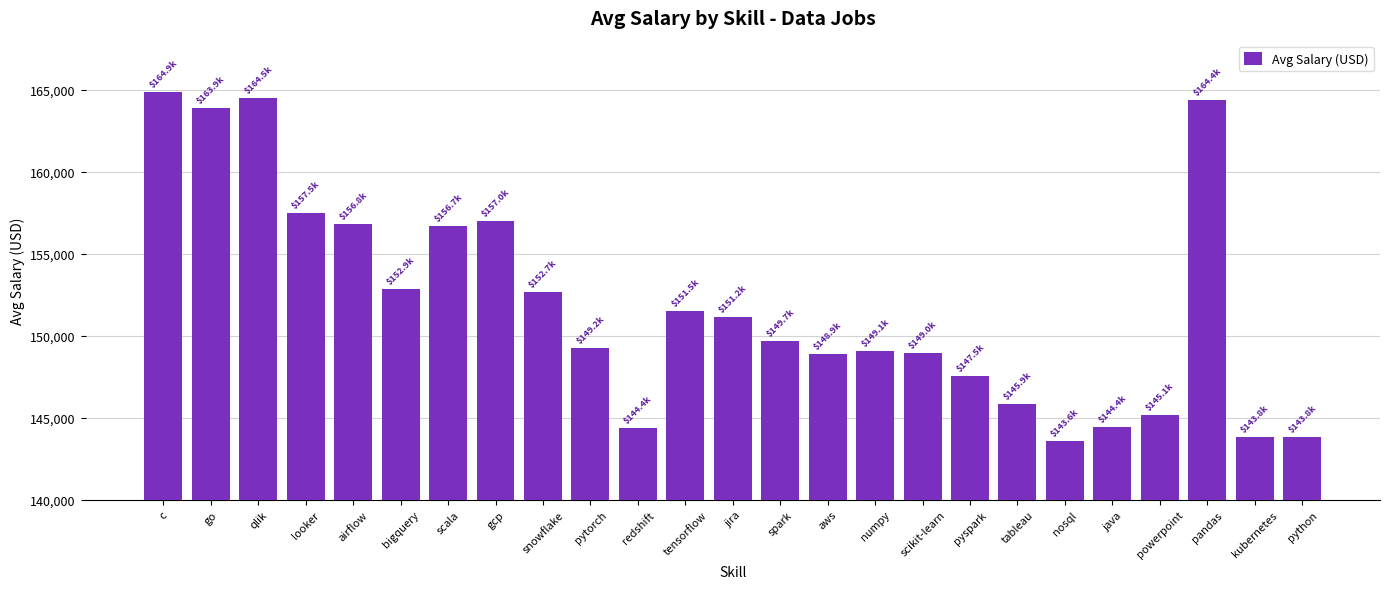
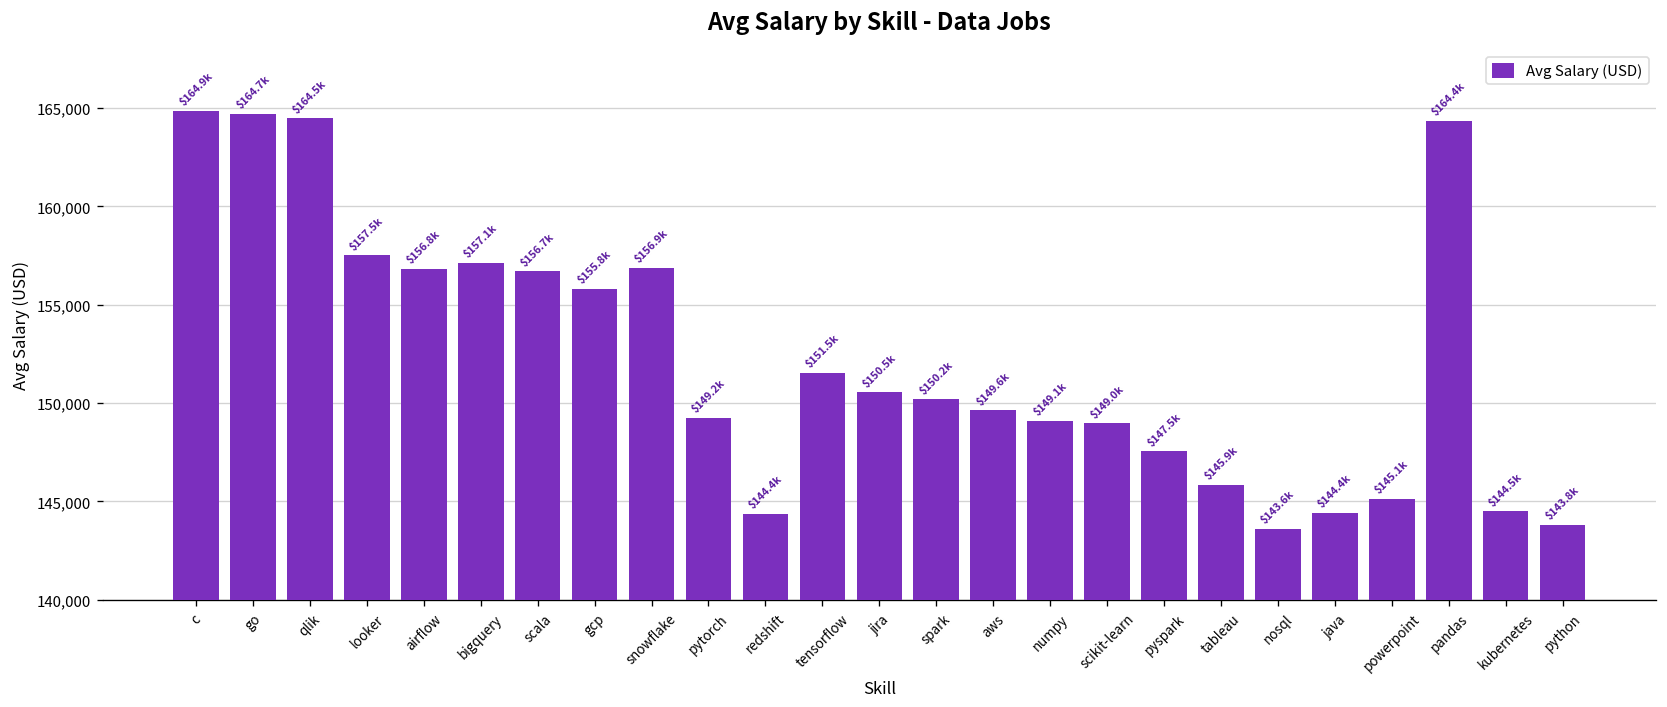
go: $163.9k -> $164.7k
bigquery: $152.9k -> $157.1k
gcp: $157.0k -> $155.8k
snowflake: $152.7k -> $156.9k
jira: $151.2k -> $150.5k
spark: $149.7k -> $150.2k
aws: $148.9k -> $149.6k
kubernetes: $143.8k -> $144.5k
